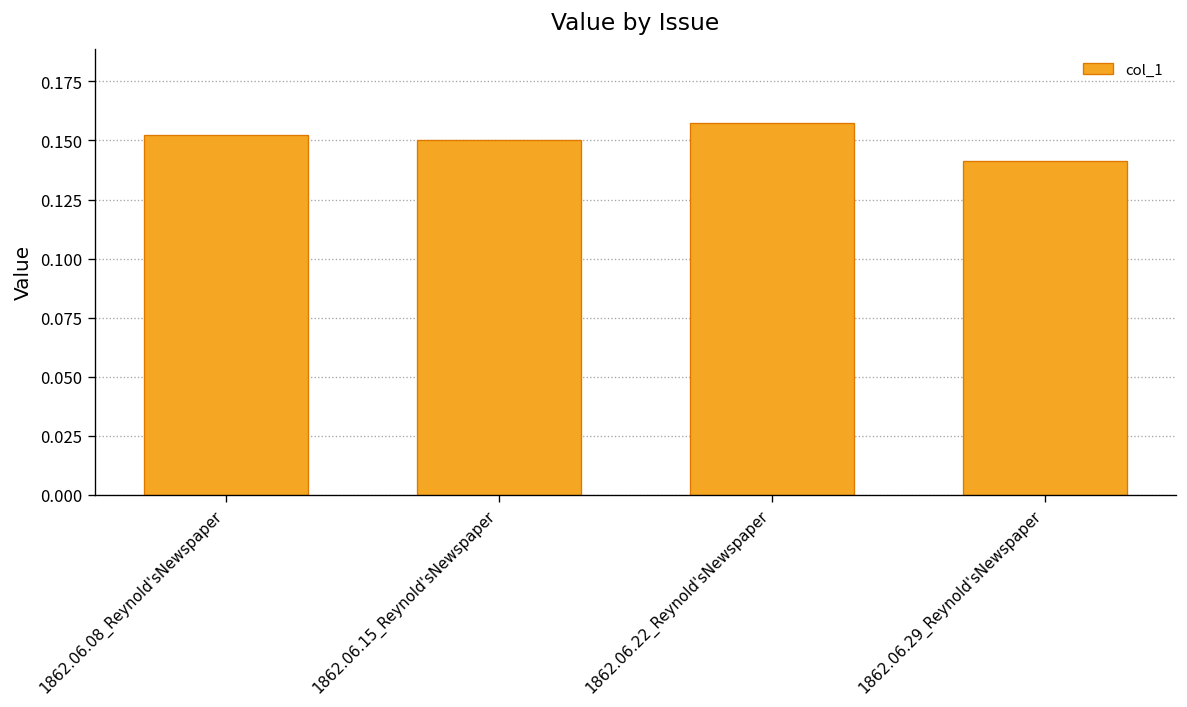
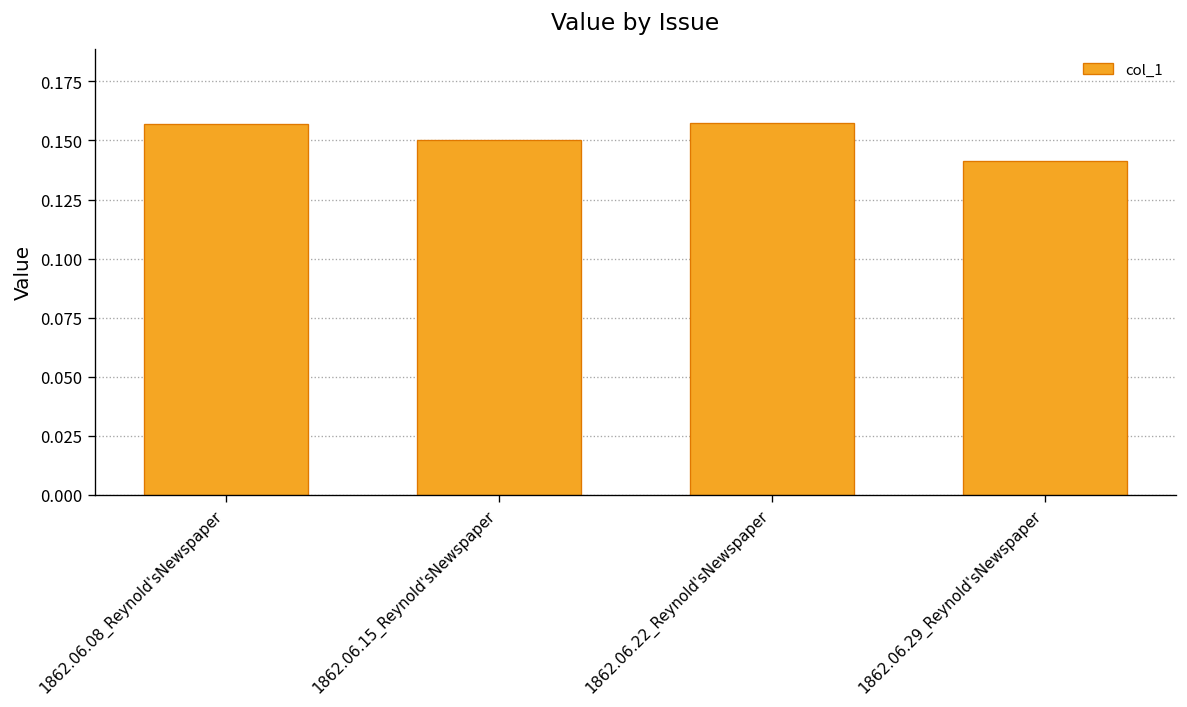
1862.06.08_Reynold'sNewspaper: 0.152 -> 0.157
